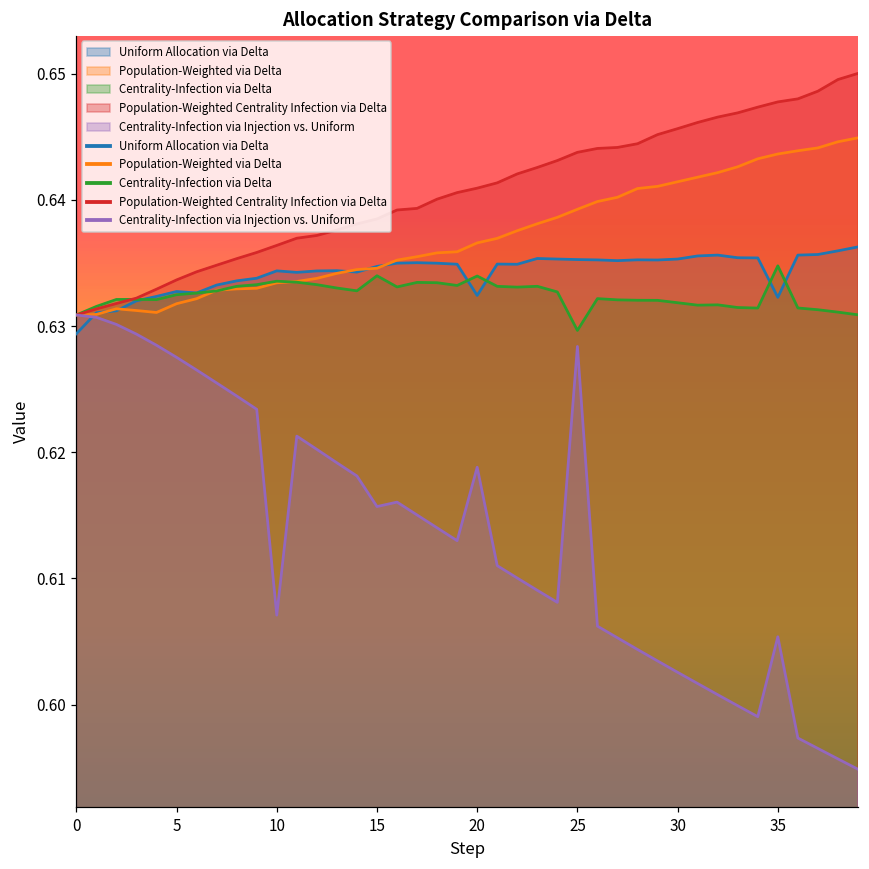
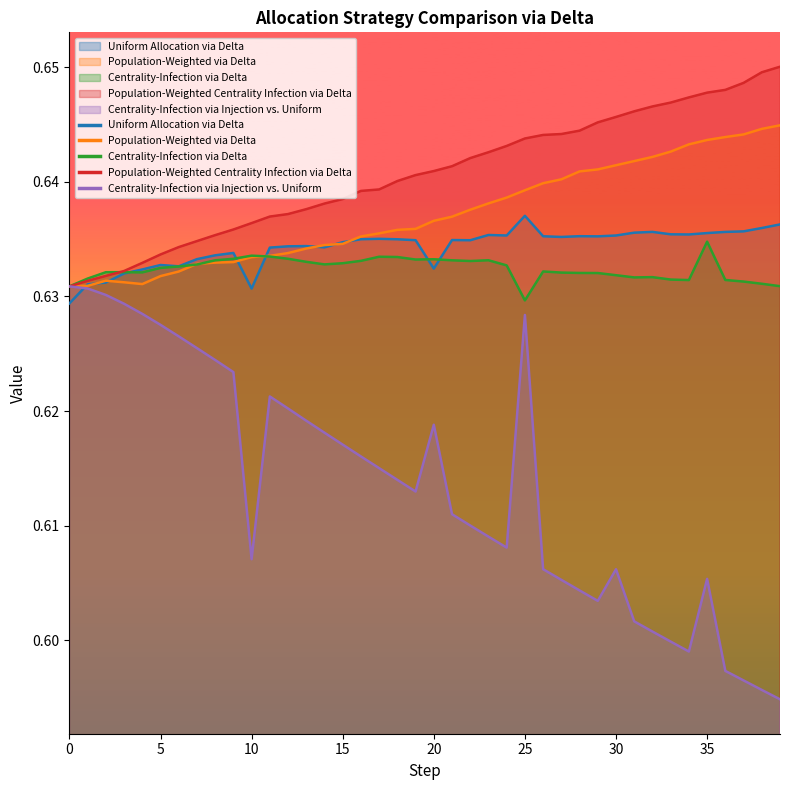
Uniform Allocation via Delta, 10: 0.6344 -> 0.6307
Centrality-Infection via Delta, 15: 0.6340 -> 0.6329
Centrality-Infection via Injection vs. Uniform, 15: 0.6157 -> 0.6171
Centrality-Infection via Delta, 20: 0.6340 -> 0.6332
Uniform Allocation via Delta, 25: 0.6353 -> 0.6370
Centrality-Infection via Injection vs. Uniform, 30: 0.6026 -> 0.6062
Uniform Allocation via Delta, 35: 0.6323 -> 0.6355
